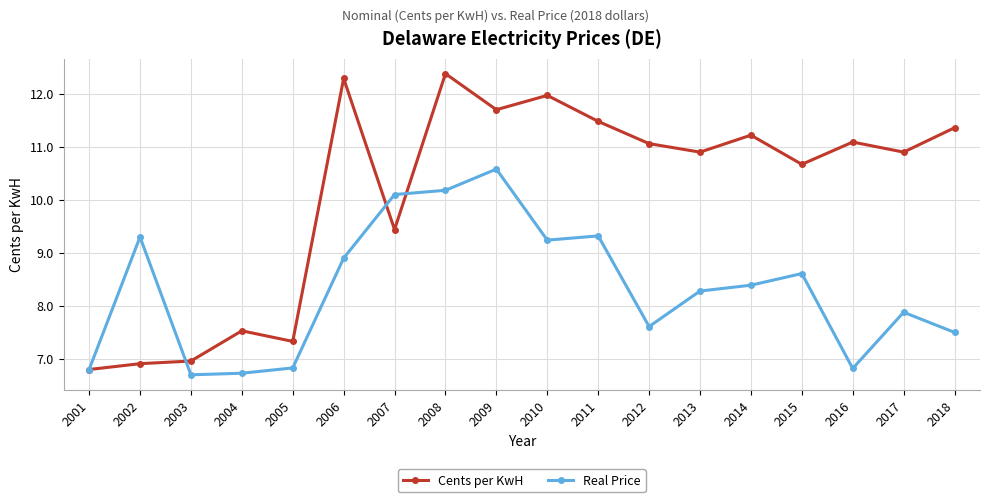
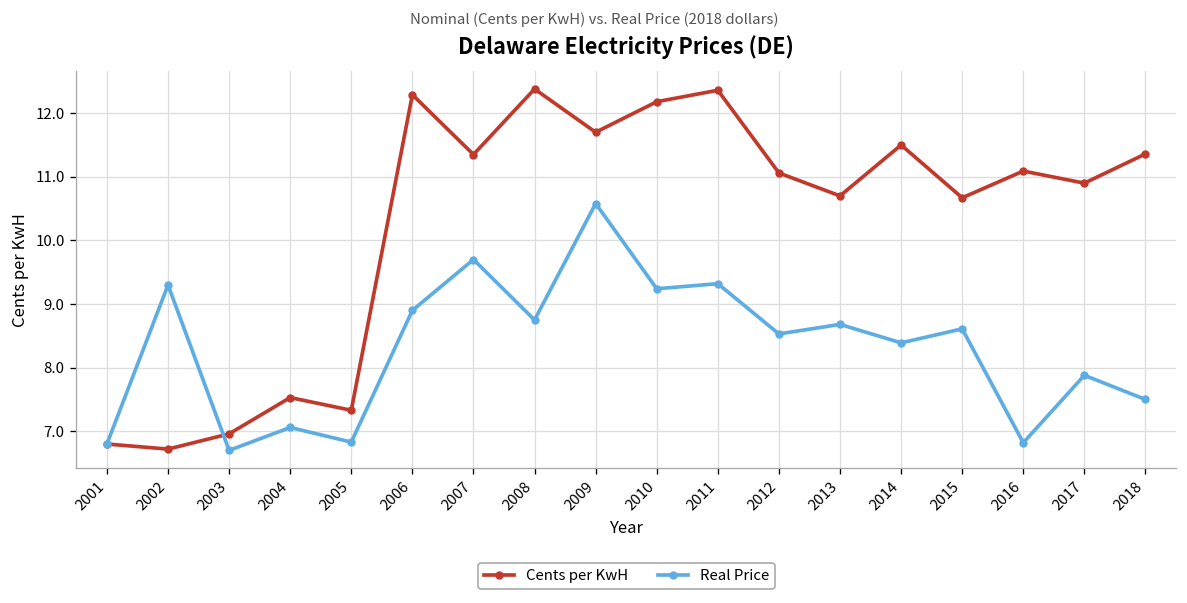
Cents per KwH, 2002: 6.9 -> 6.7
Real Price, 2004: 6.7 -> 7.1
Cents per KwH, 2007: 9.4 -> 11.4
Real Price, 2007: 10.1 -> 9.7
Real Price, 2008: 10.2 -> 8.8
Cents per KwH, 2010: 12.0 -> 12.2
Cents per KwH, 2011: 11.5 -> 12.4
Real Price, 2012: 7.6 -> 8.5
Cents per KwH, 2013: 10.9 -> 10.7
Real Price, 2013: 8.3 -> 8.7
Cents per KwH, 2014: 11.2 -> 11.5
